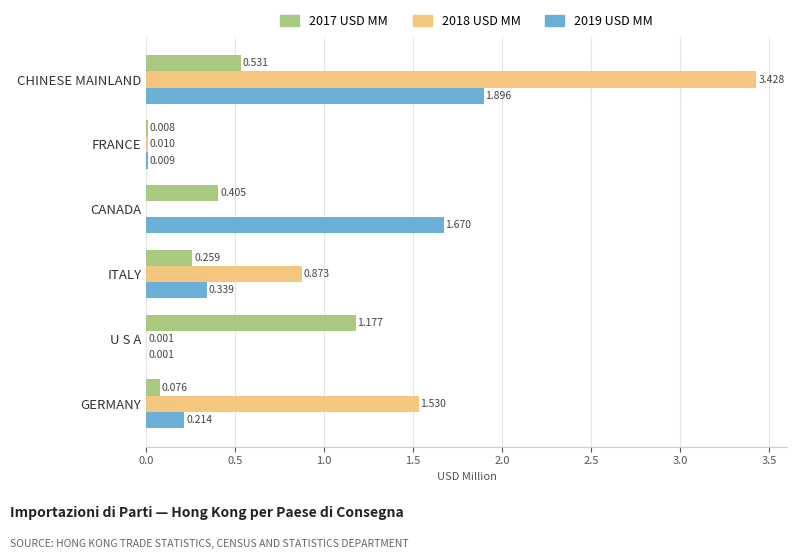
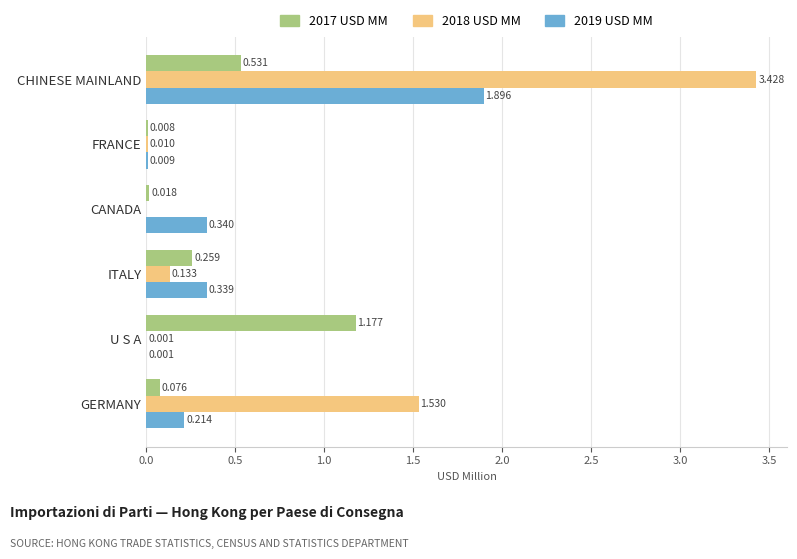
2017 USD MM, CANADA: 0.405 -> 0.018
2019 USD MM, CANADA: 1.670 -> 0.340
2018 USD MM, ITALY: 0.873 -> 0.133
